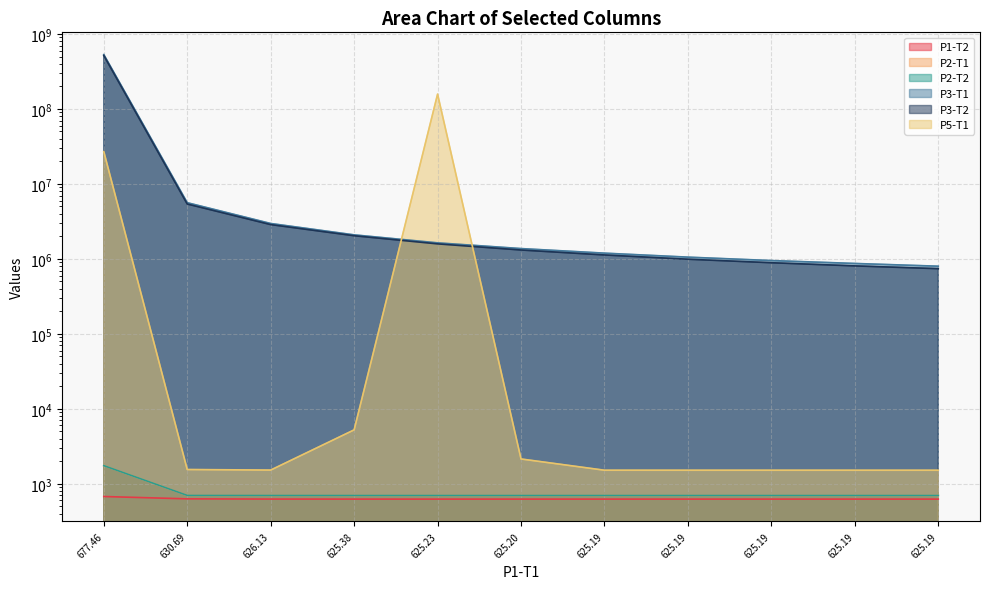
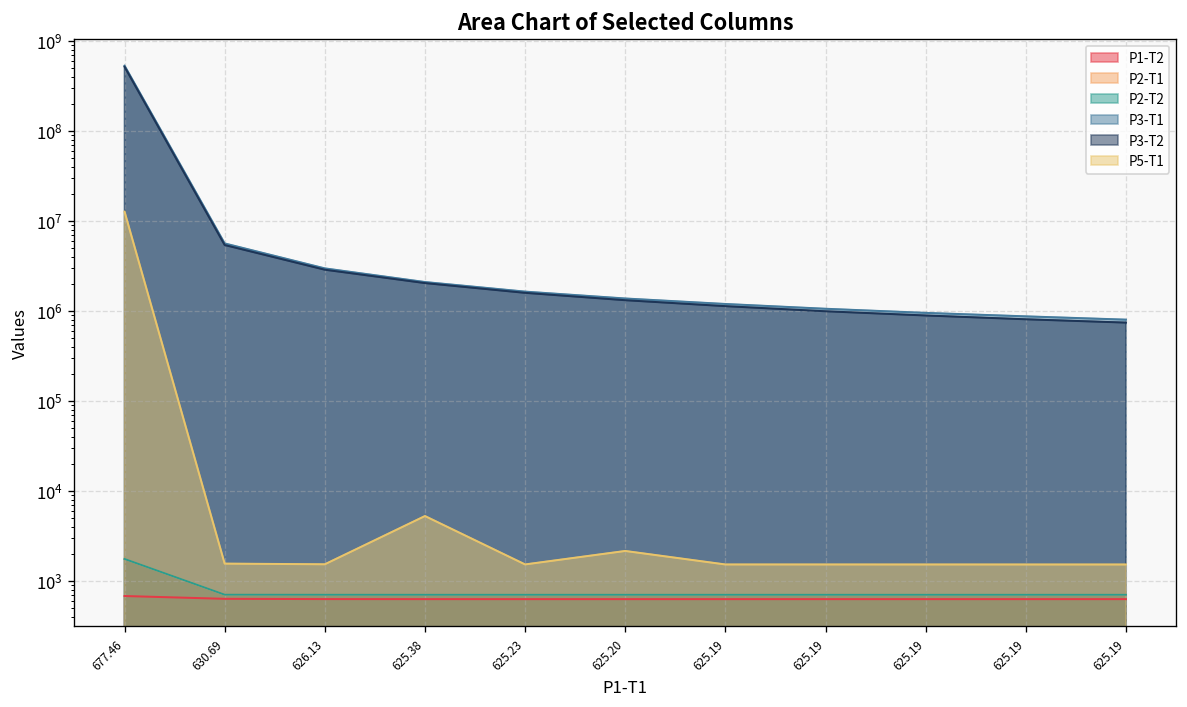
P5-T1, 677.46: 27000000 -> 13000000
P5-T1, 625.23: 160000000 -> 1500
